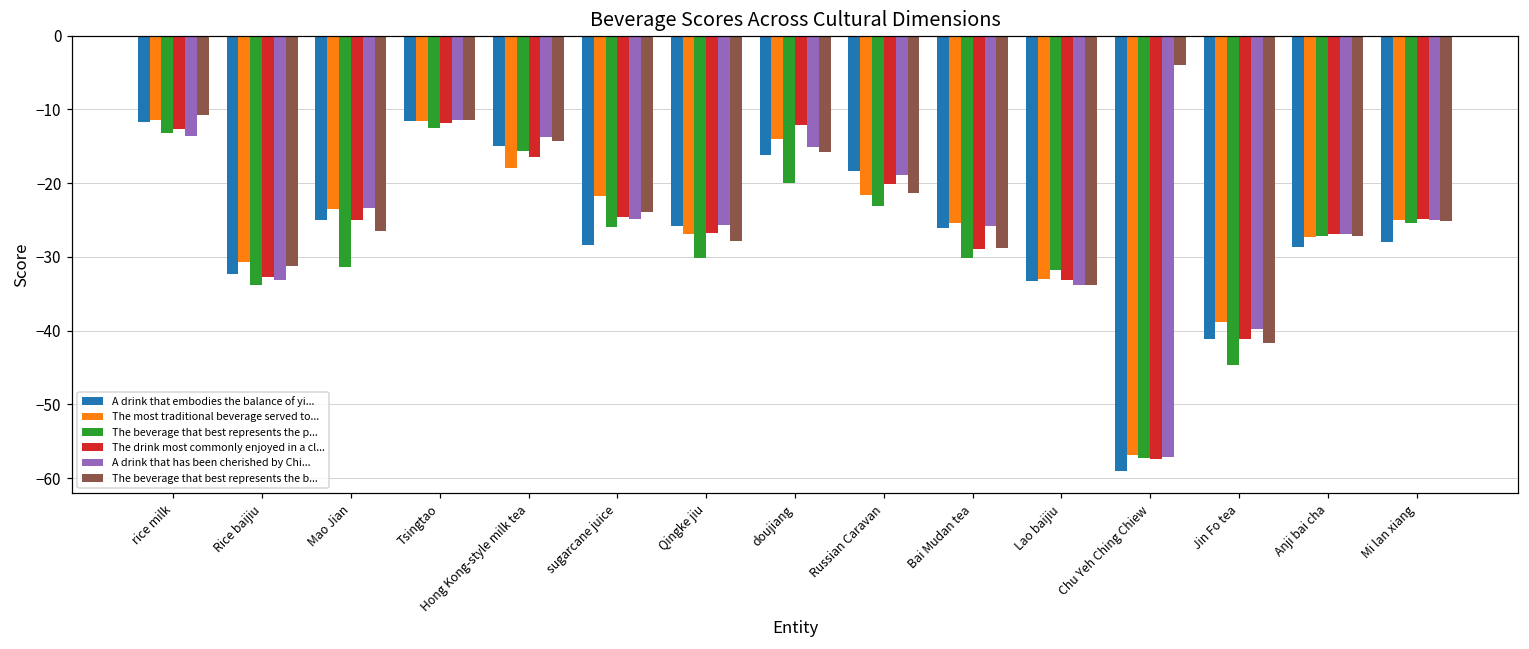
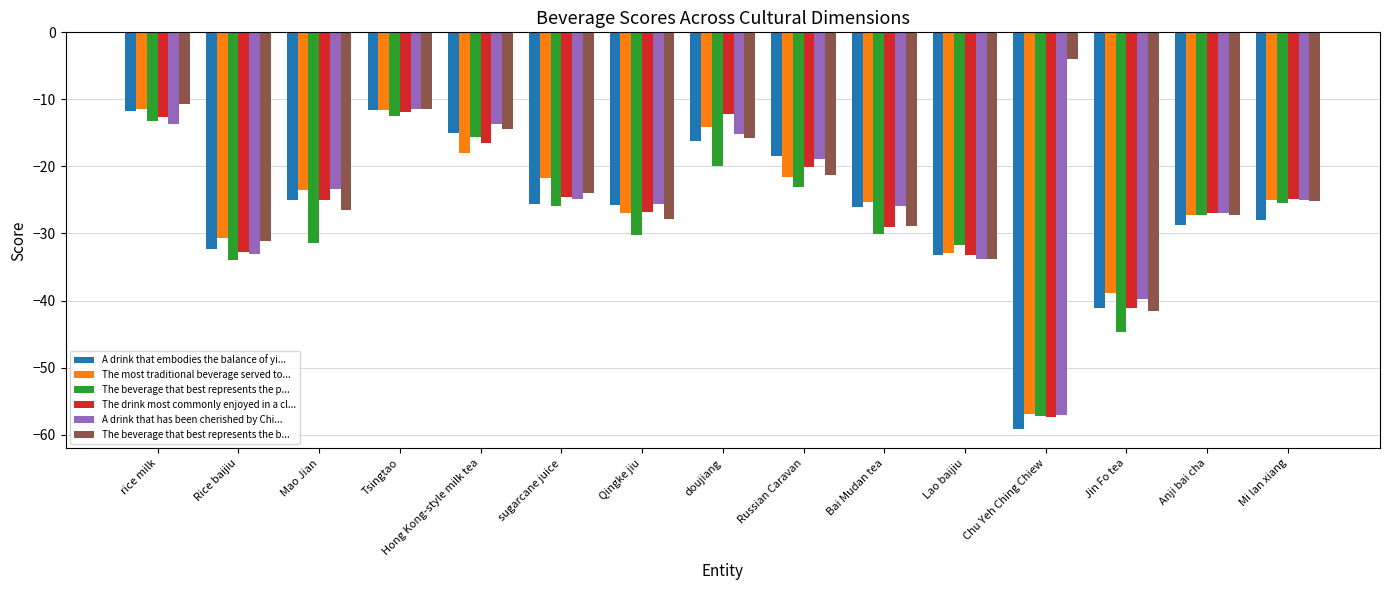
A drink that embodies the balance of yi..., sugarcane juice: -28 -> -26
